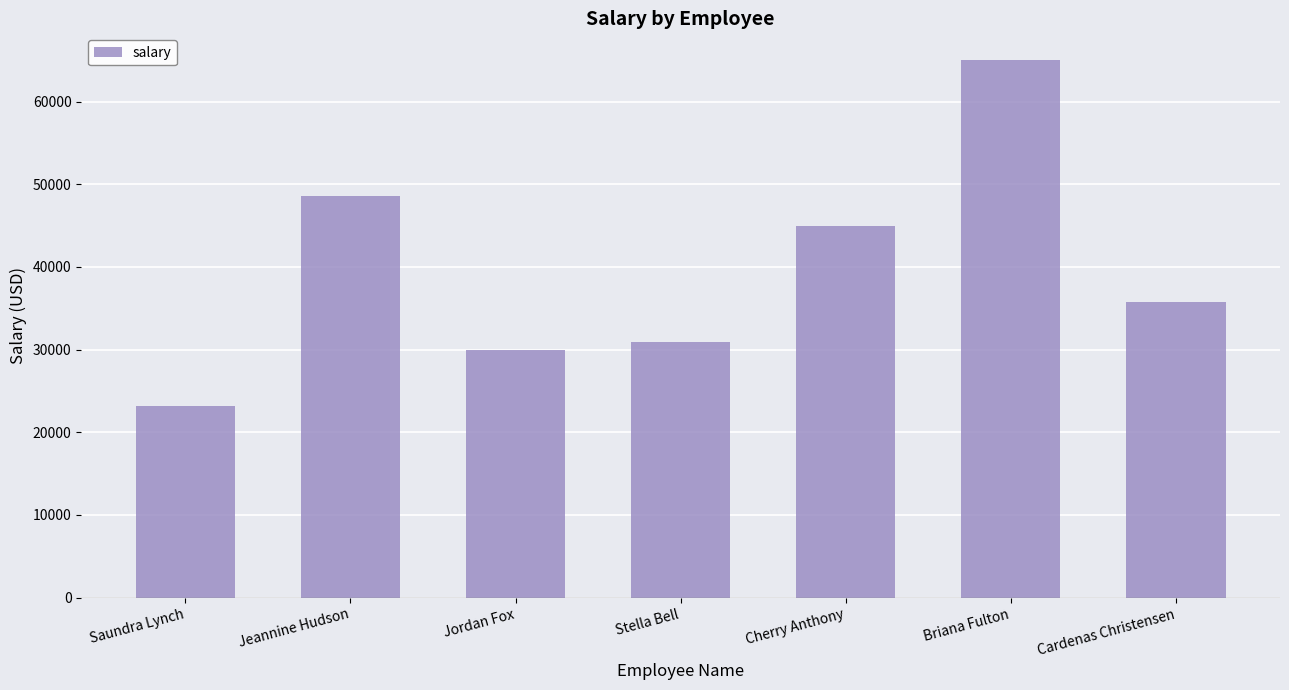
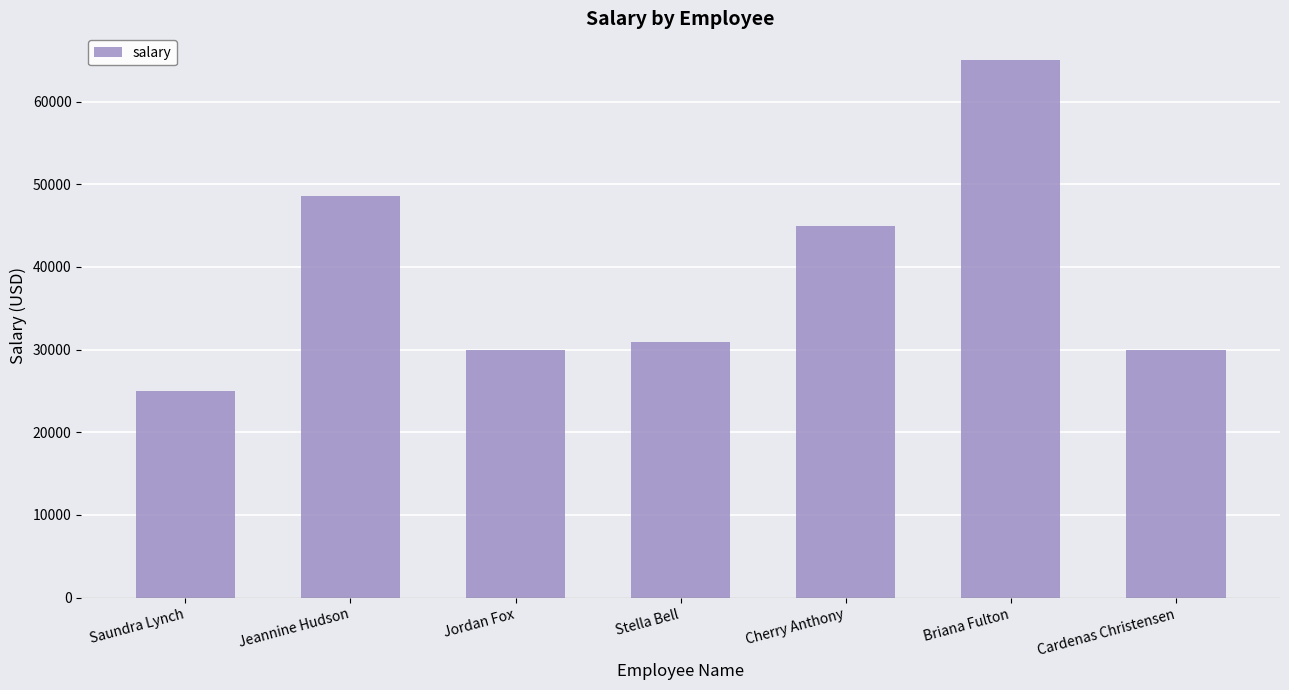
Saundra Lynch: 23000 -> 25000
Cardenas Christensen: 36000 -> 30000
